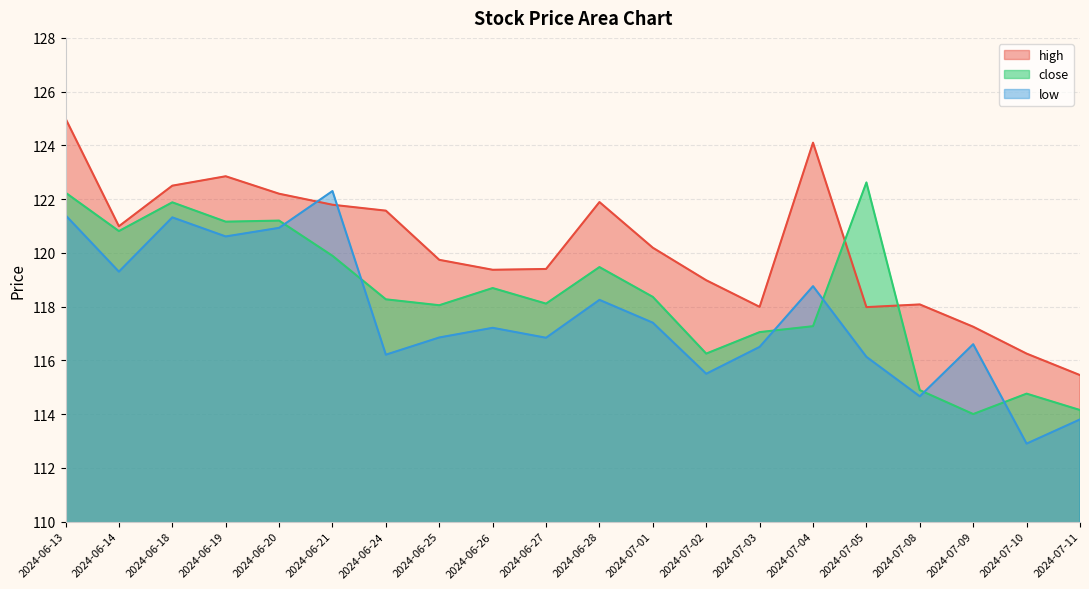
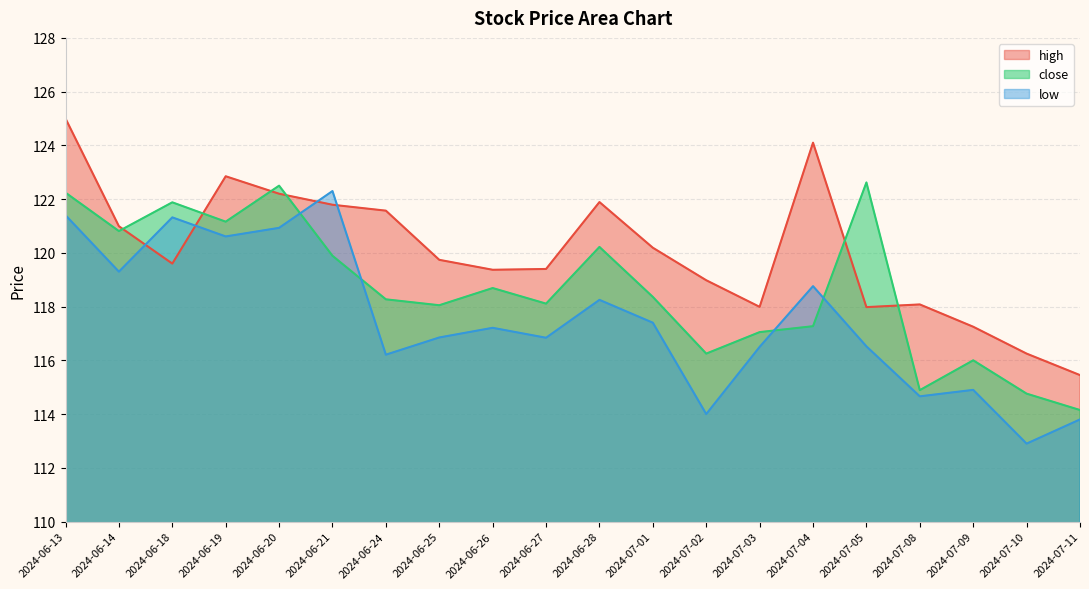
high, 2024-06-18: 122.5 -> 119.6
close, 2024-06-20: 121.2 -> 122.5
close, 2024-06-28: 119.5 -> 120.2
low, 2024-07-02: 115.5 -> 114.0
low, 2024-07-05: 116.1 -> 116.5
close, 2024-07-09: 114 -> 116
low, 2024-07-09: 116.6 -> 114.9
